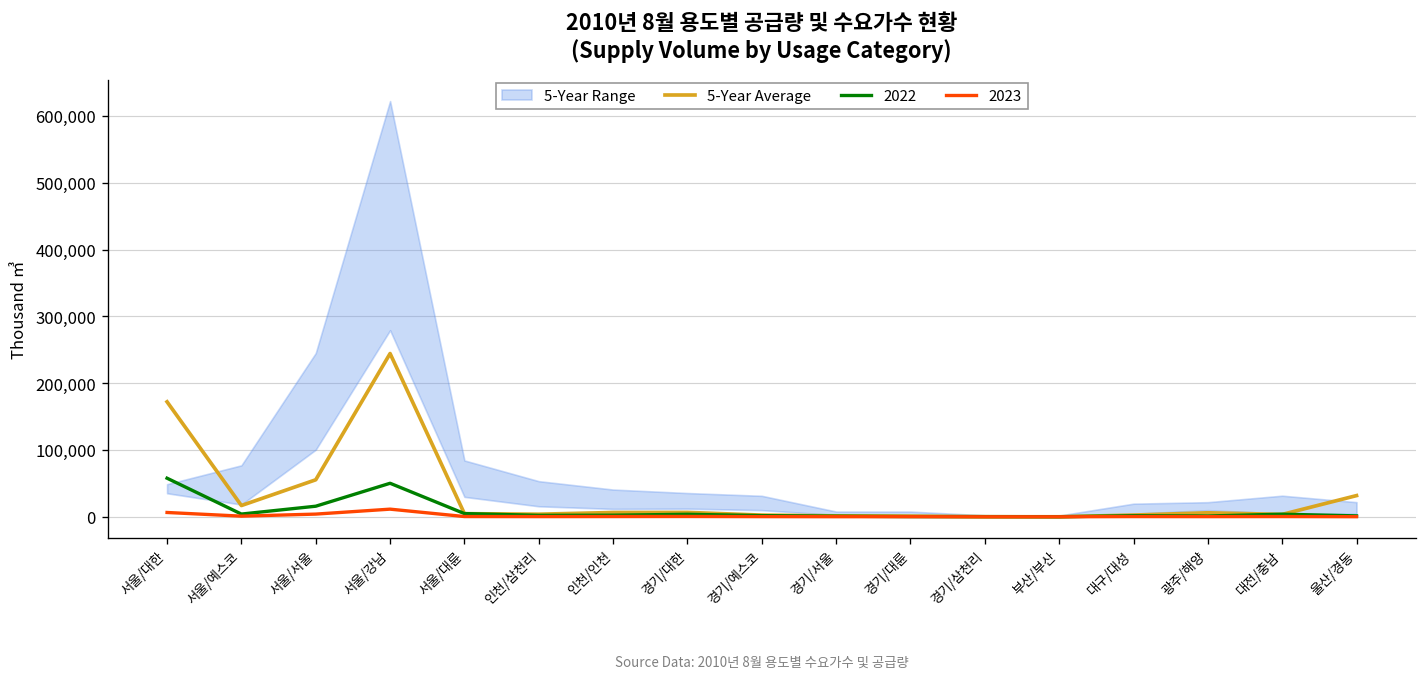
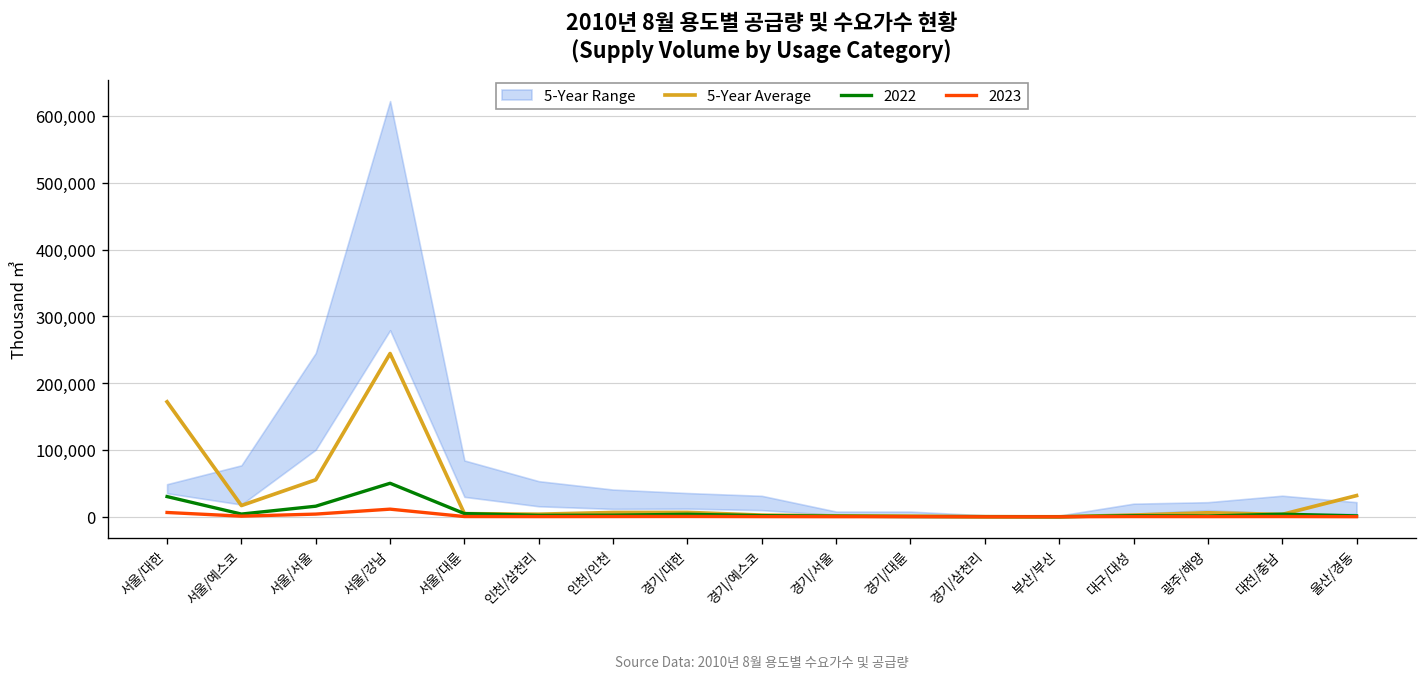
2022, 서울/대한: 60,000 -> 30,000
